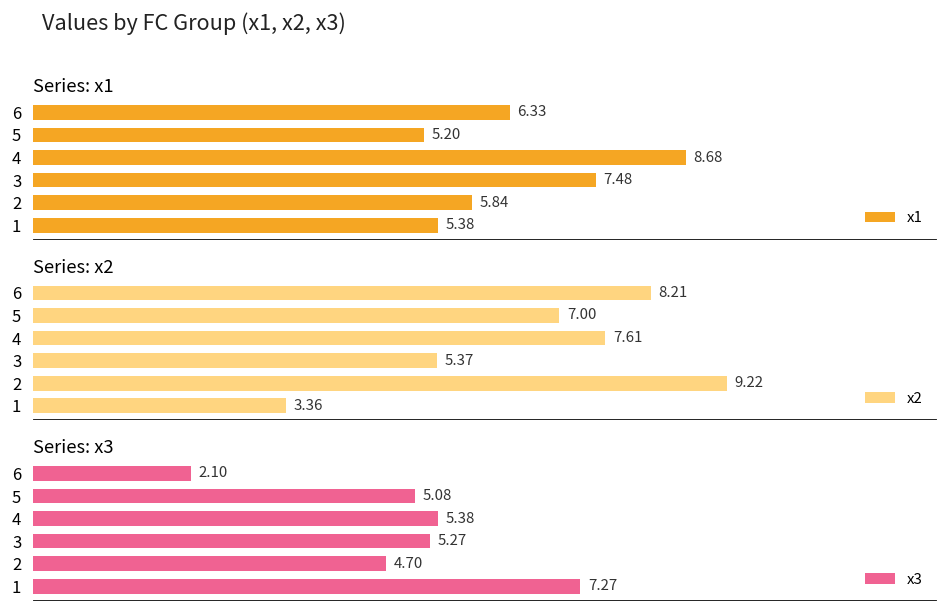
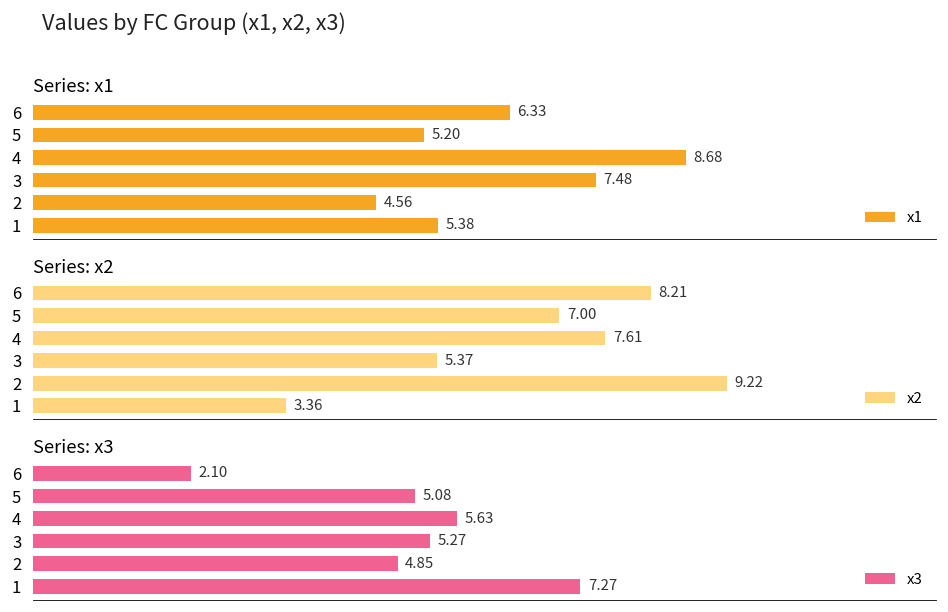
Series: x1, 2: 5.84 -> 4.56
Series: x3, 4: 5.38 -> 5.63
Series: x3, 2: 4.70 -> 4.85
